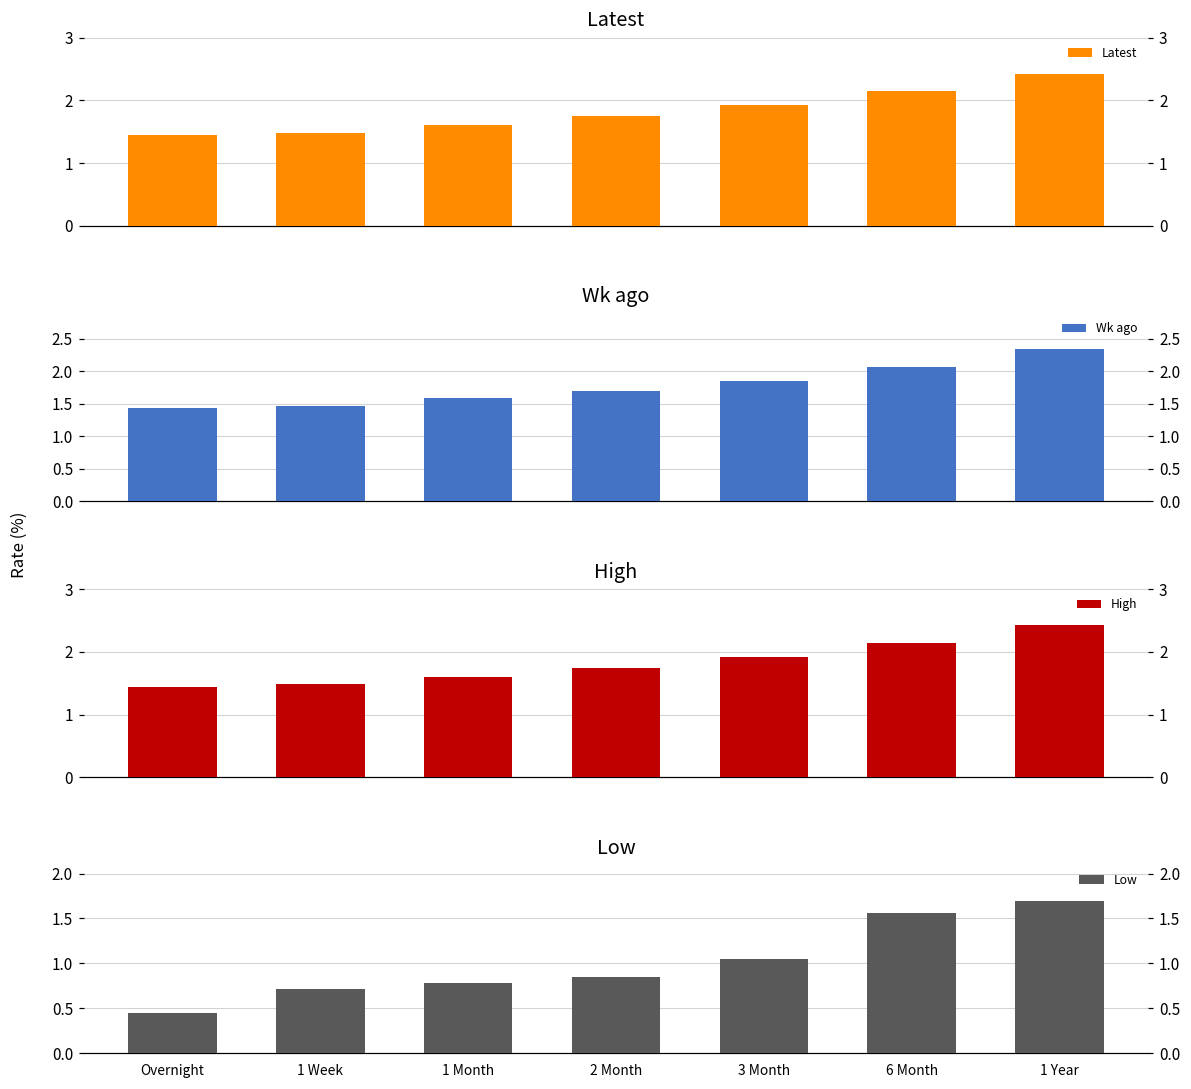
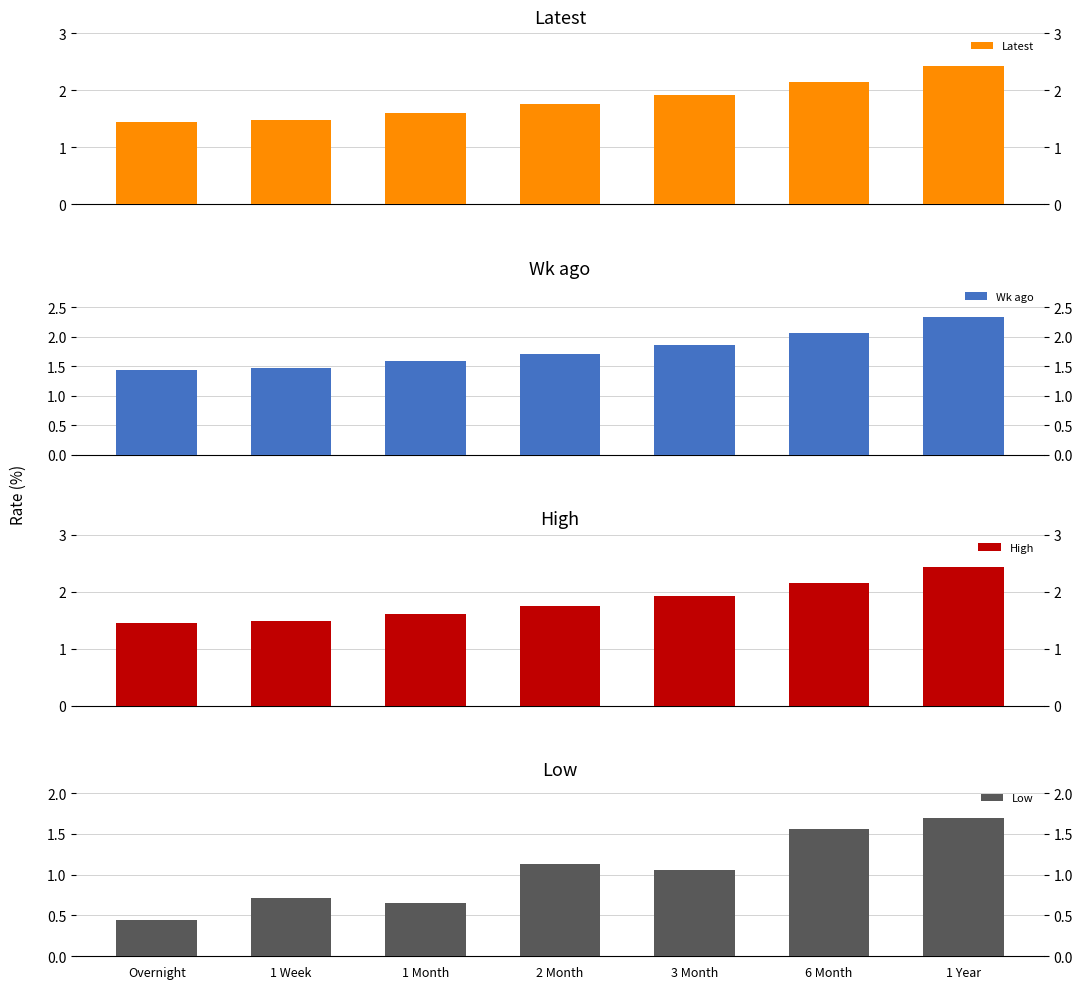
Low, 1 Month: 0.8 -> 0.7
Low, 2 Month: 0.9 -> 1.1
